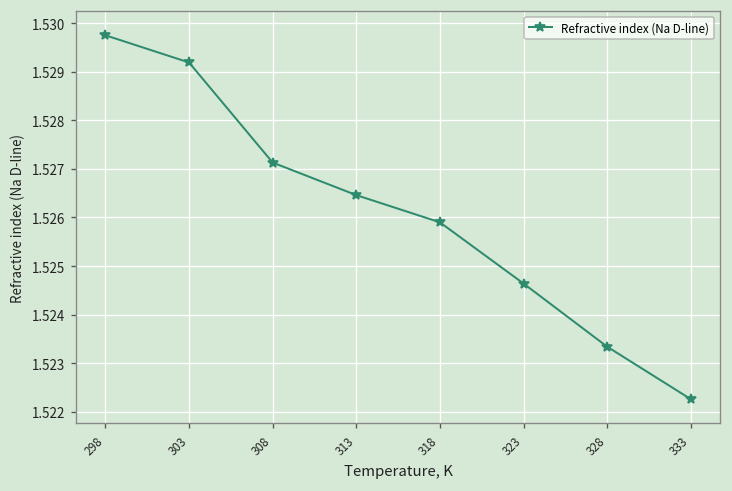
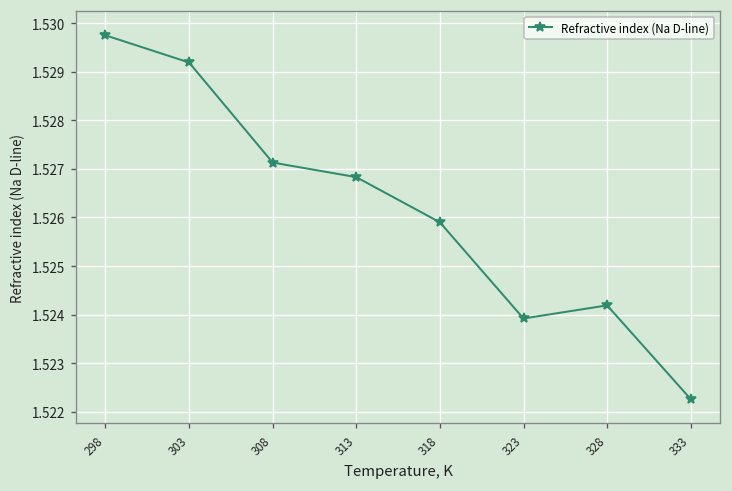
313: 1.5265 -> 1.5268
323: 1.5246 -> 1.5239
328: 1.5233 -> 1.5242
